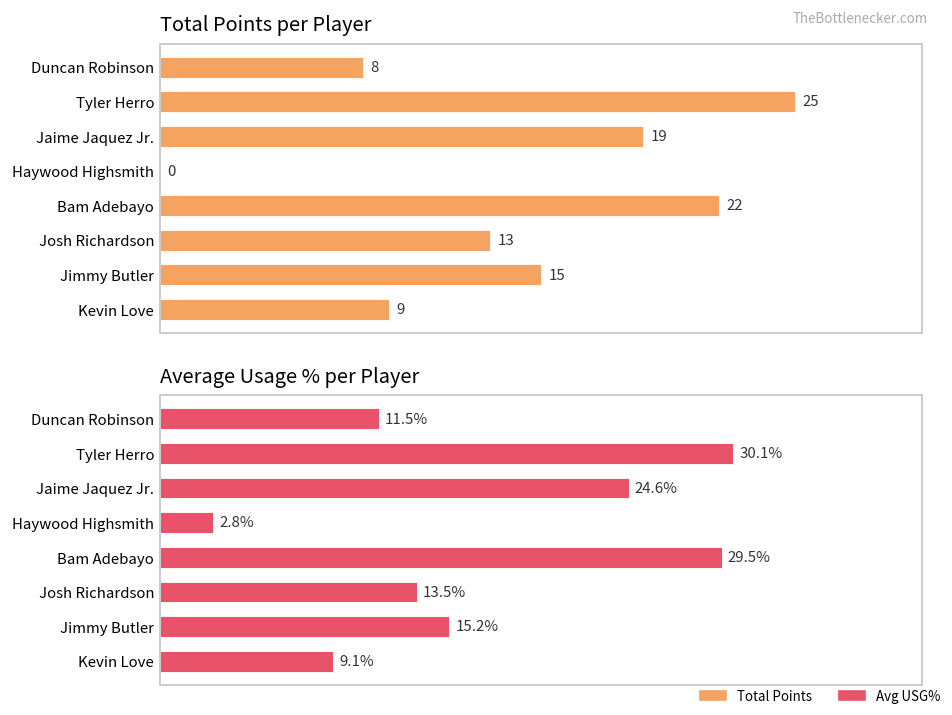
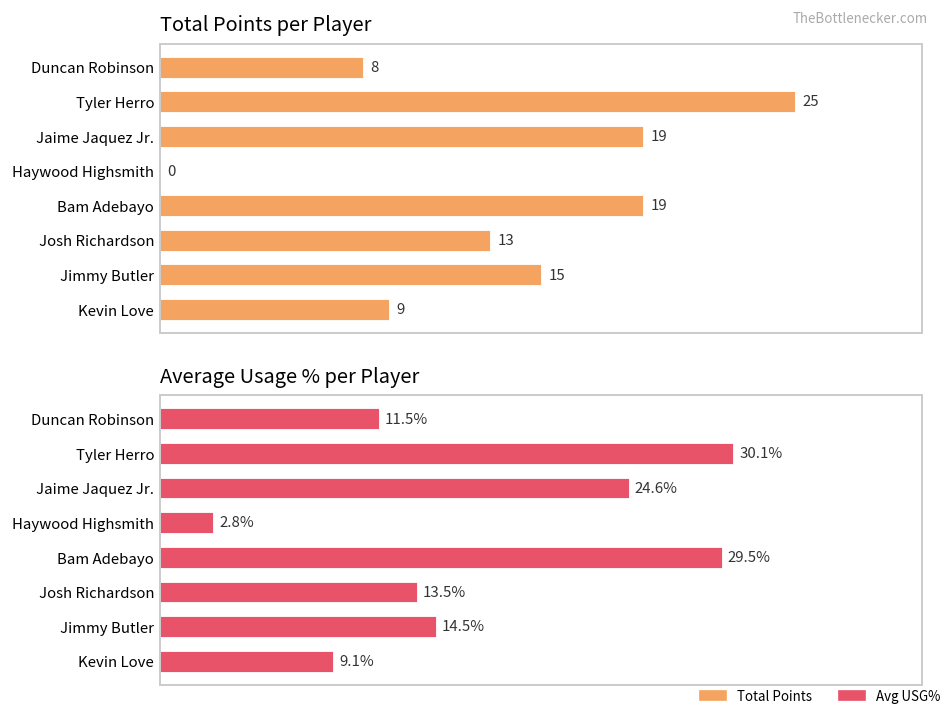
Total Points per Player, Bam Adebayo: 22 -> 19
Average Usage % per Player, Jimmy Butler: 15.2% -> 14.5%
